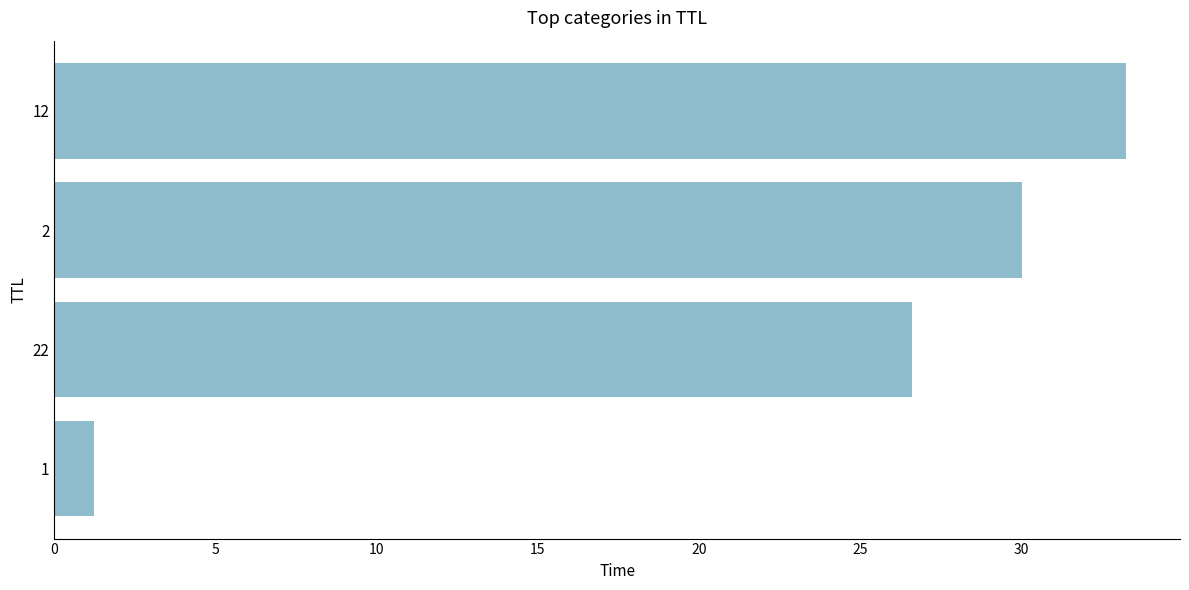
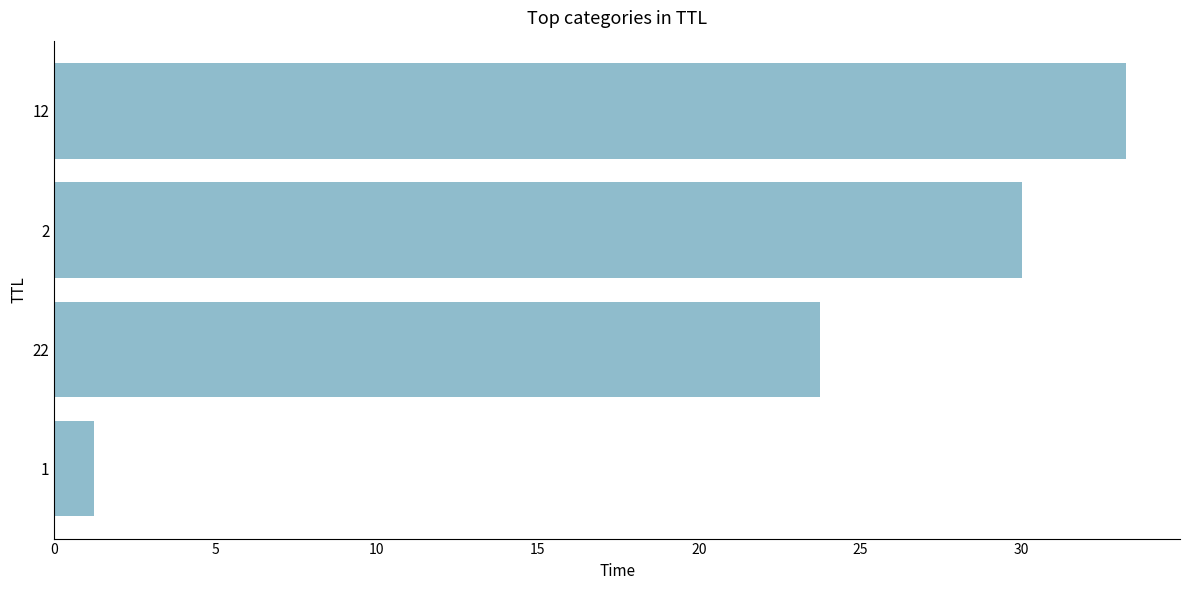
22: 26.6 -> 23.7
